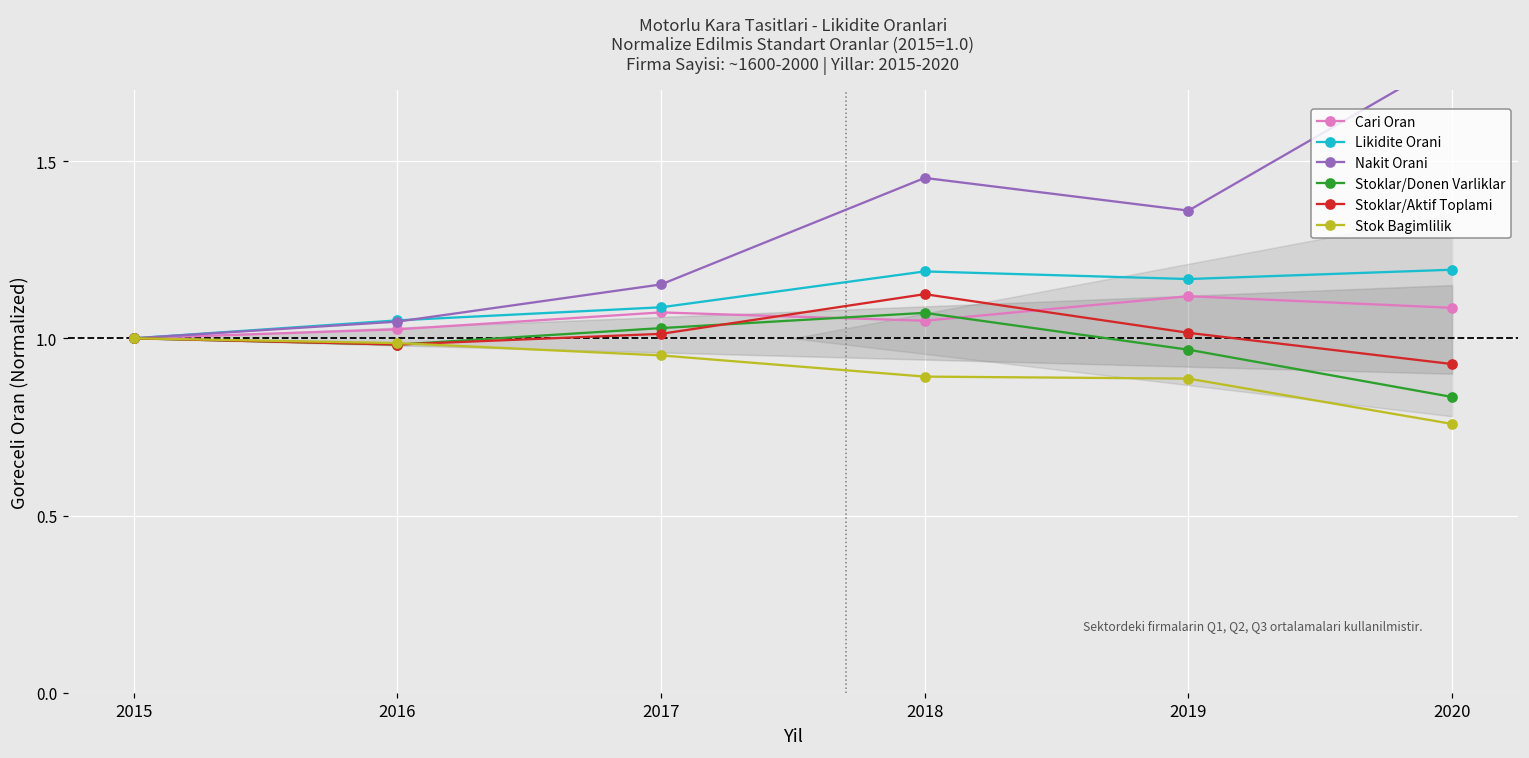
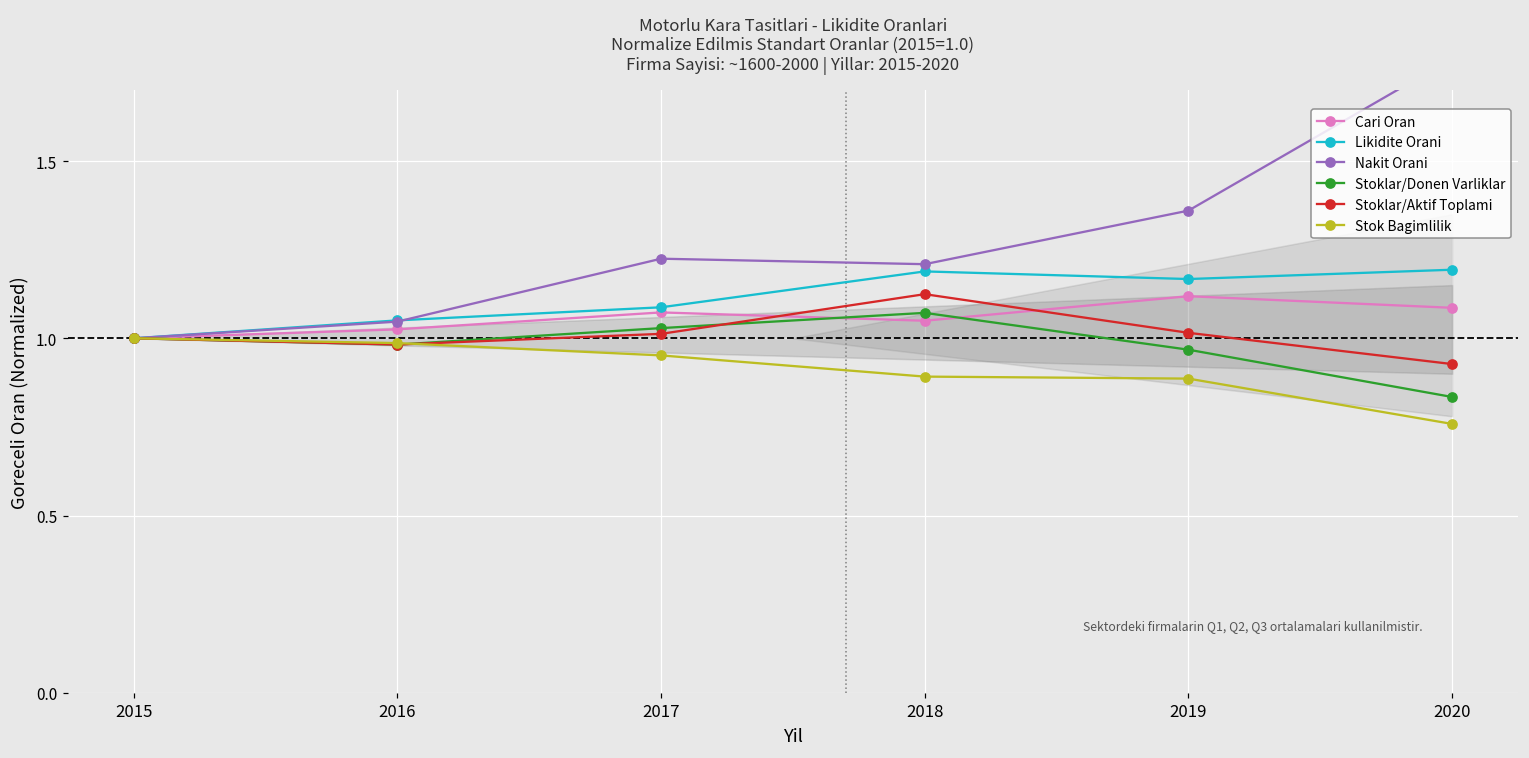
Nakit Orani, 2017: 1.15 -> 1.22
Nakit Orani, 2018: 1.45 -> 1.21
